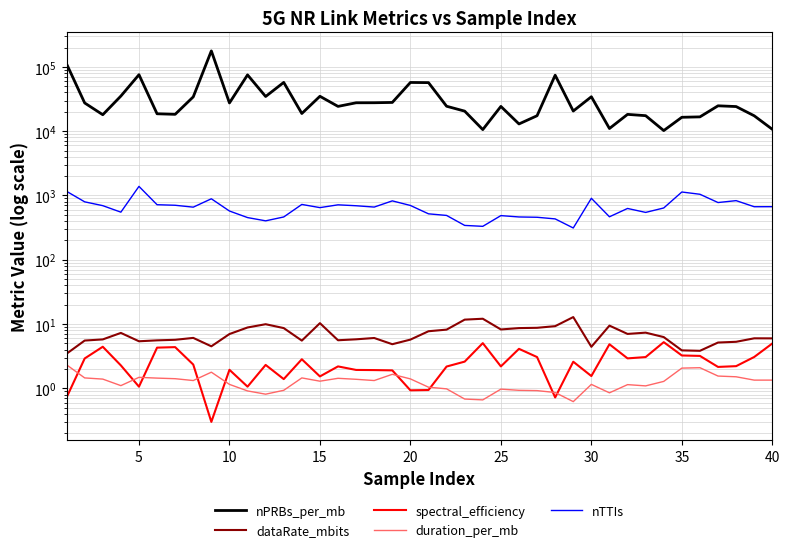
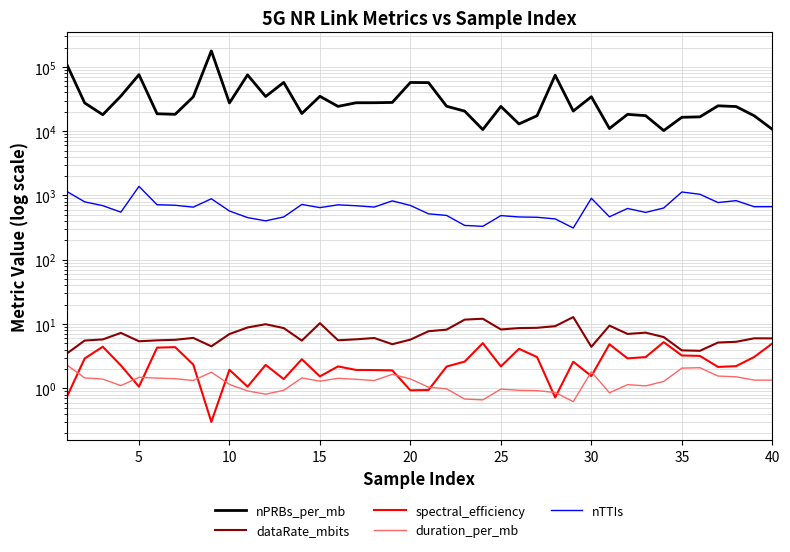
duration_per_mb, 30: 1.2 -> 1.8
